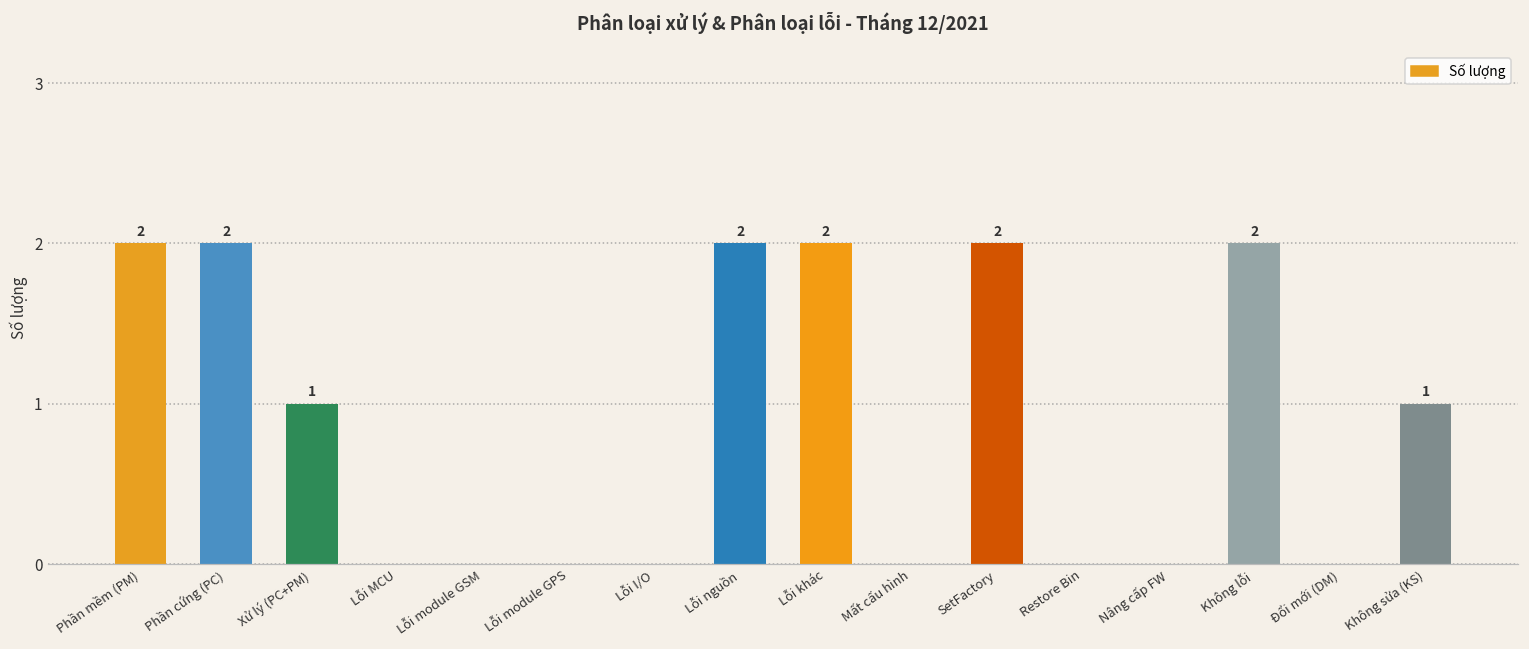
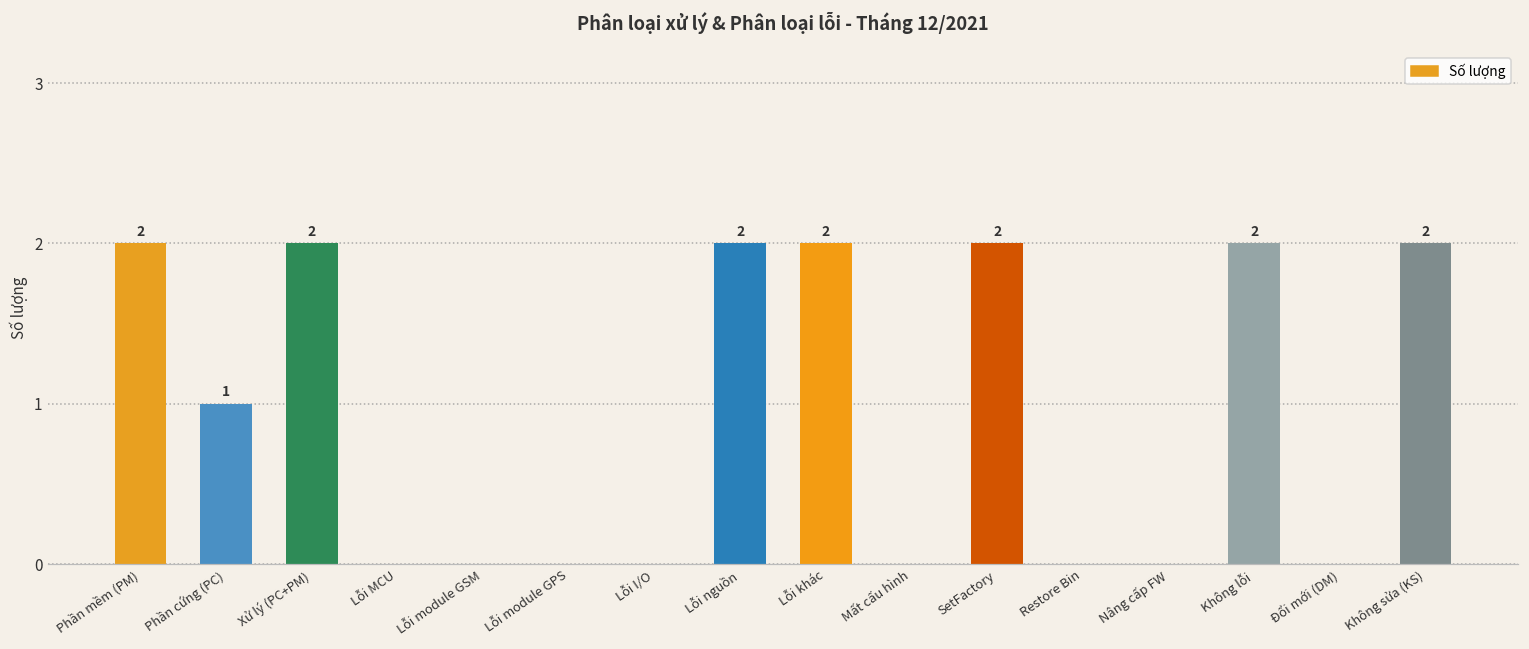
Phần cứng (PC): 2 -> 1
Xử lý (PC+PM): 1 -> 2
Không sửa (KS): 1 -> 2
